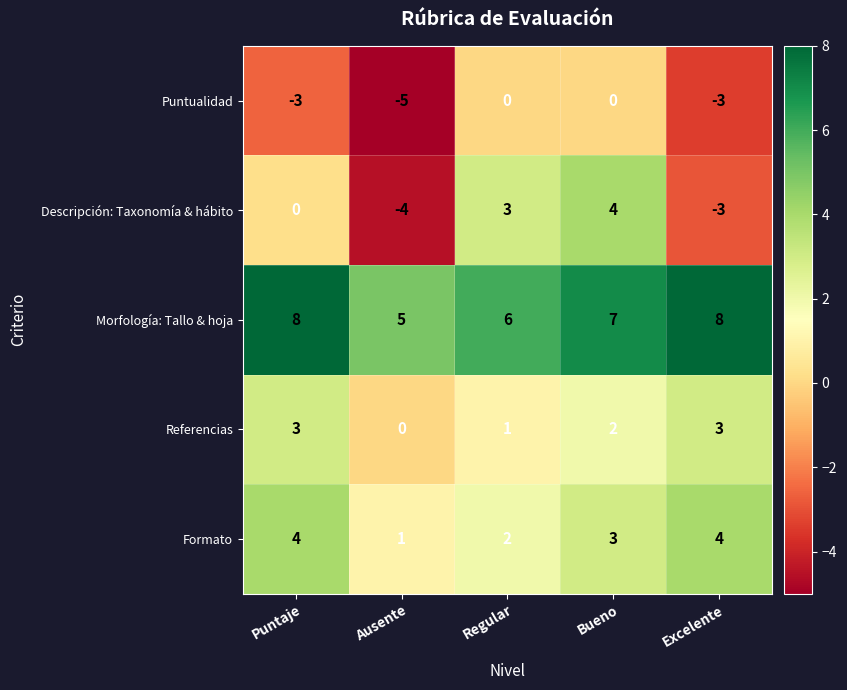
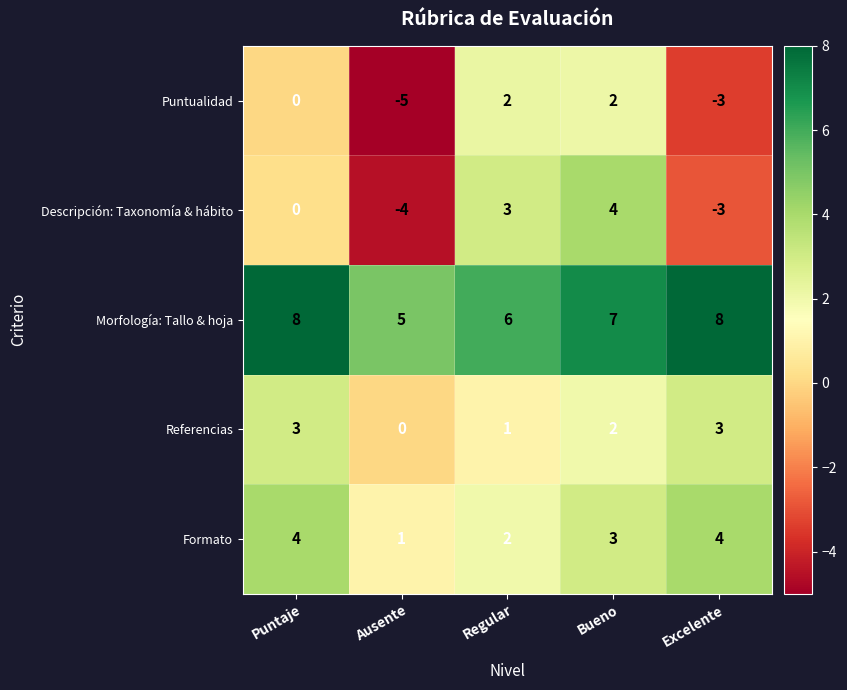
Puntualidad, Puntaje: -3 -> 0
Puntualidad, Regular: 0 -> 2
Puntualidad, Bueno: 0 -> 2
